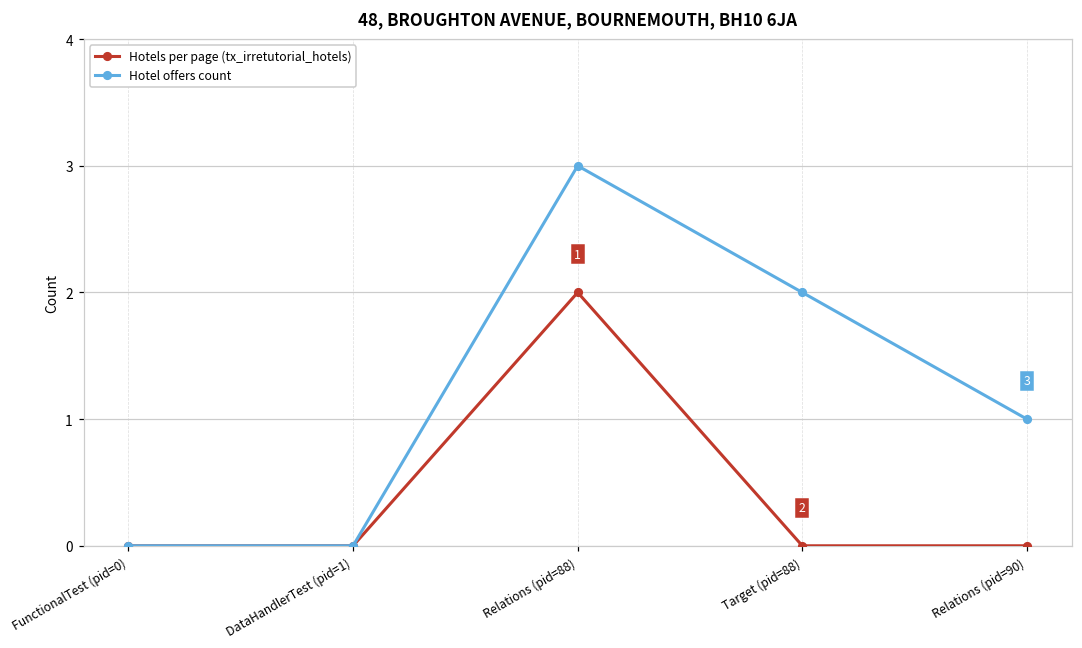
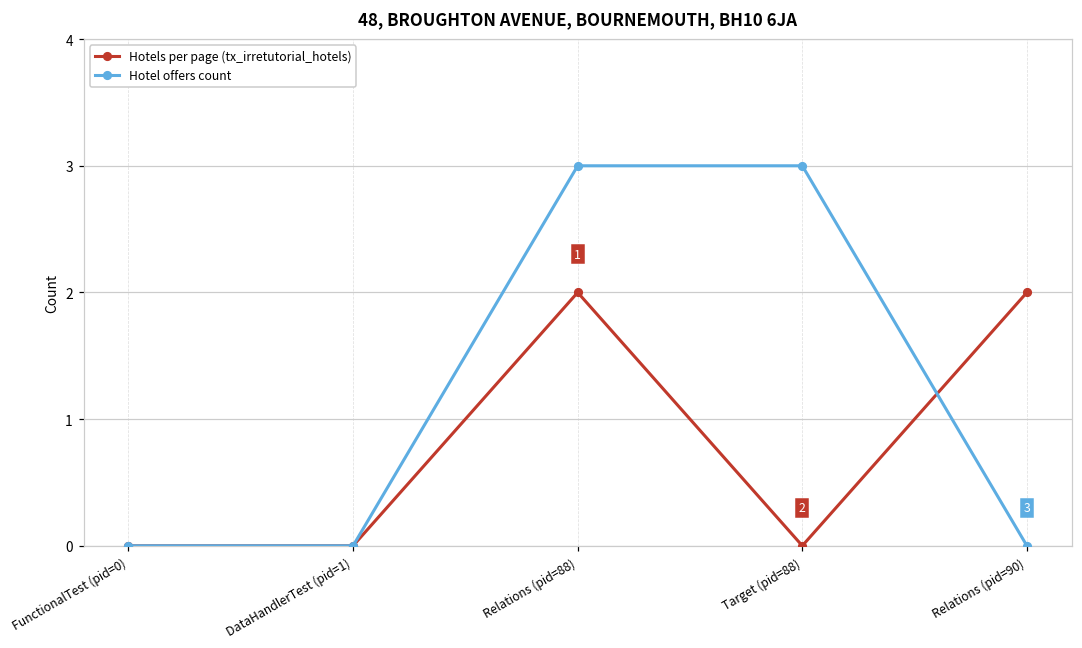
Hotel offers count, Target (pid=88): 2 -> 3
Hotels per page (tx_irretutorial_hotels), Relations (pid=90): 0 -> 2
Hotel offers count, Relations (pid=90): 1 -> 0
